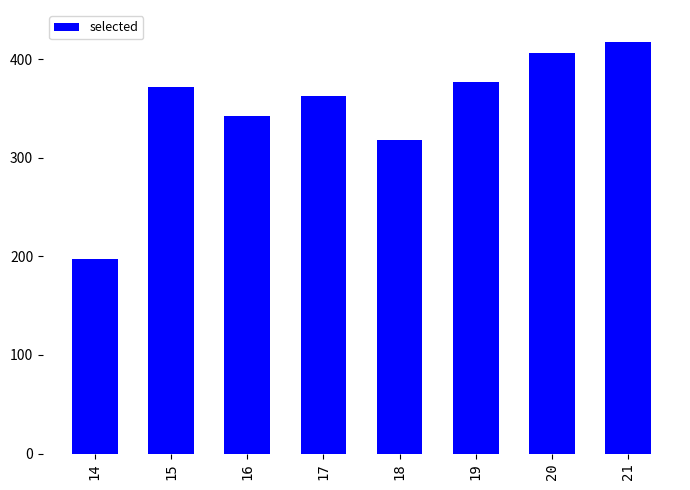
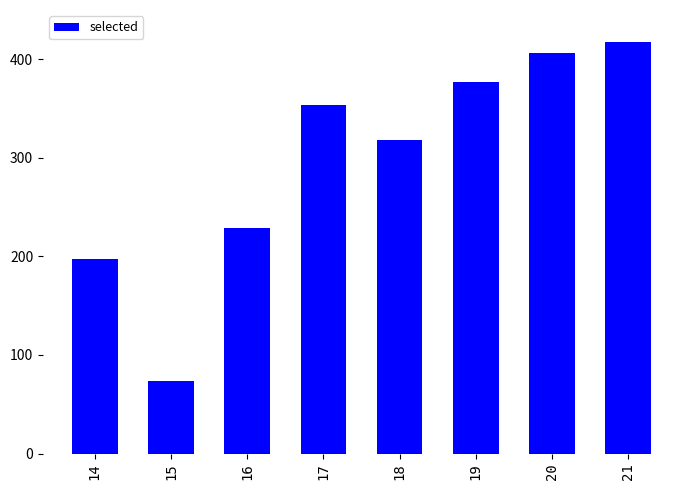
15: 370 -> 70
16: 340 -> 230
17: 360 -> 350
